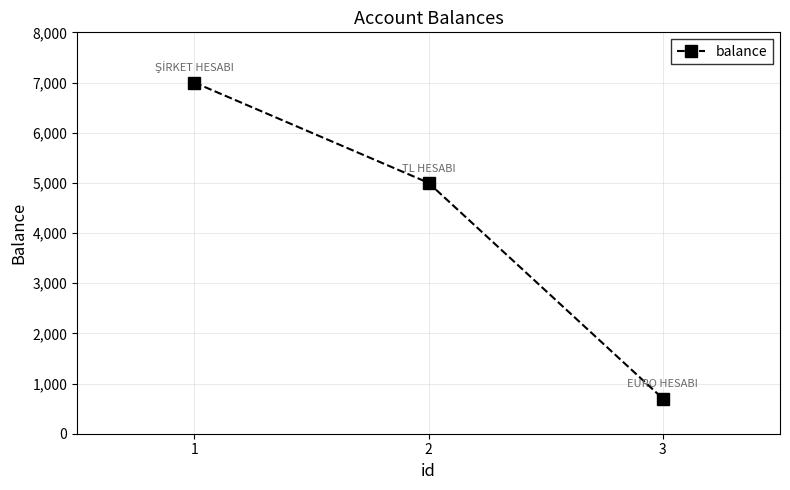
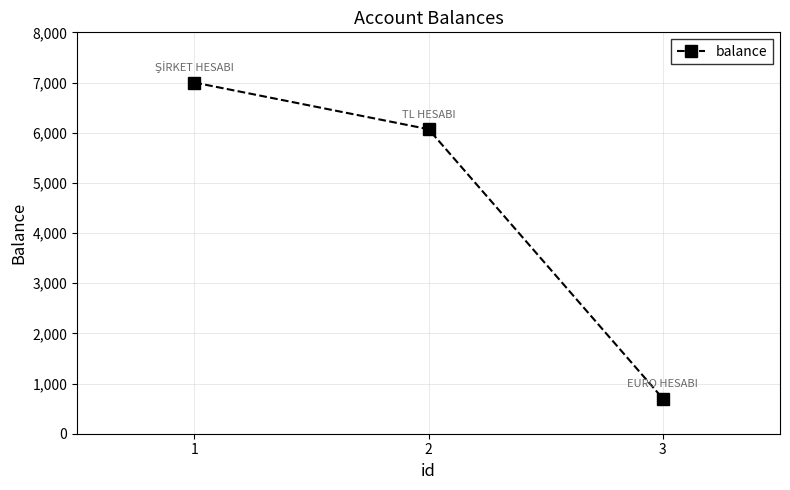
2: 5,000 -> 6,100
